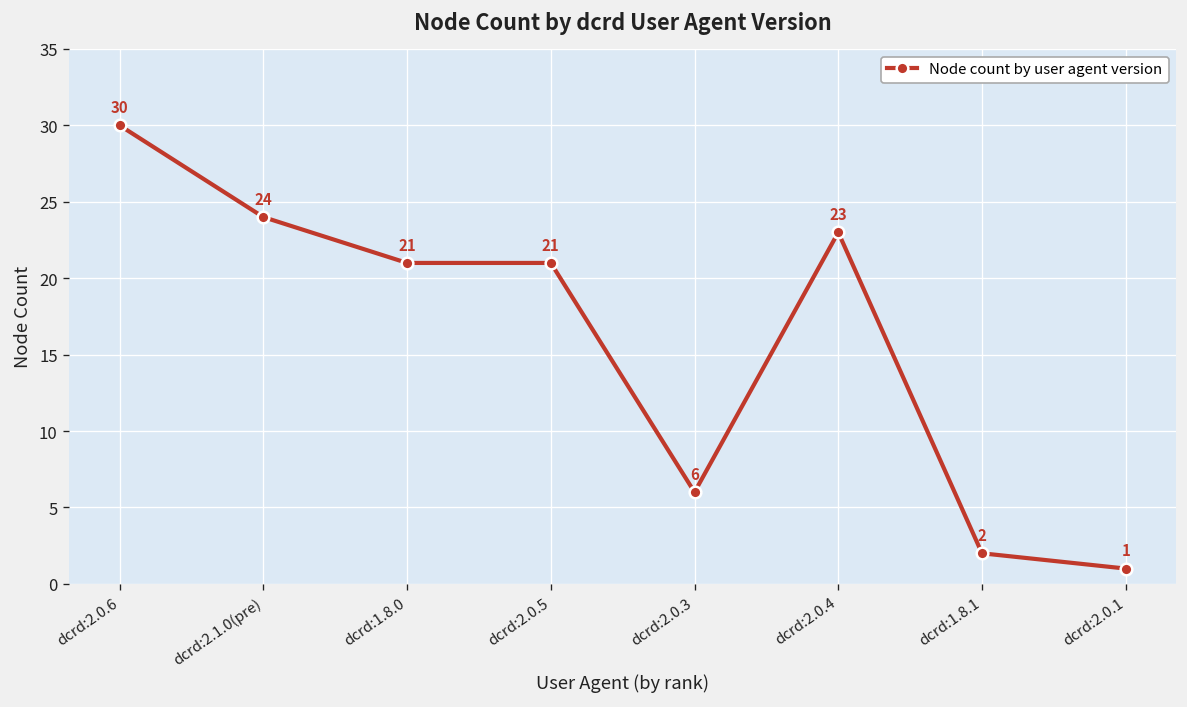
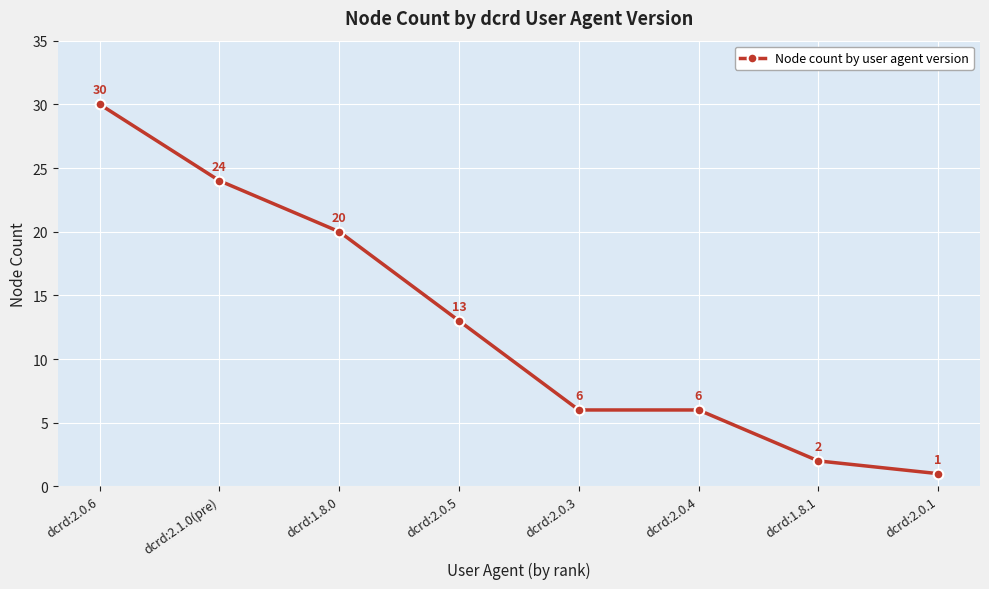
dcrd:1.8.0: 21 -> 20
dcrd:2.0.5: 21 -> 13
dcrd:2.0.4: 23 -> 6
